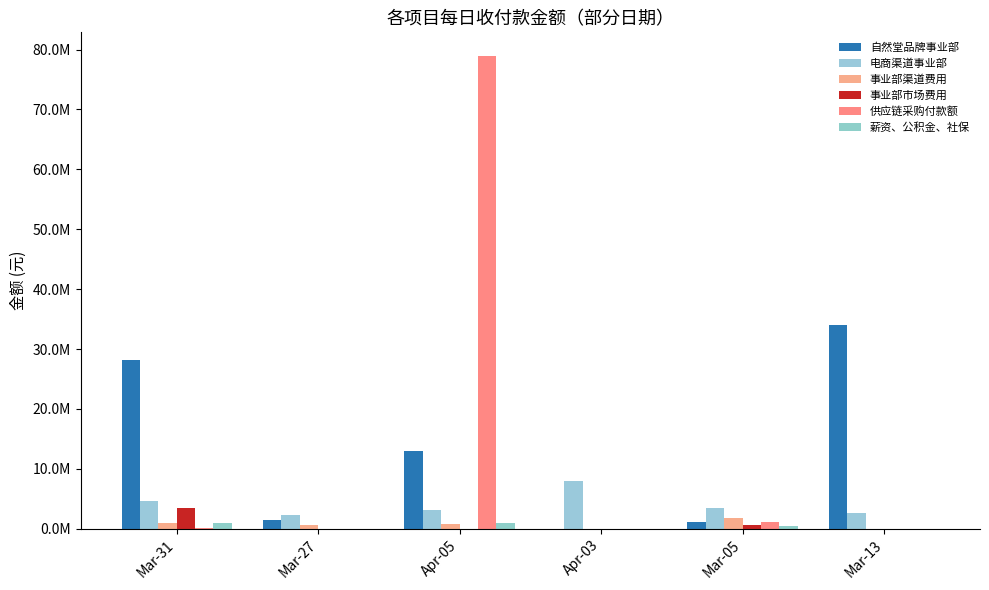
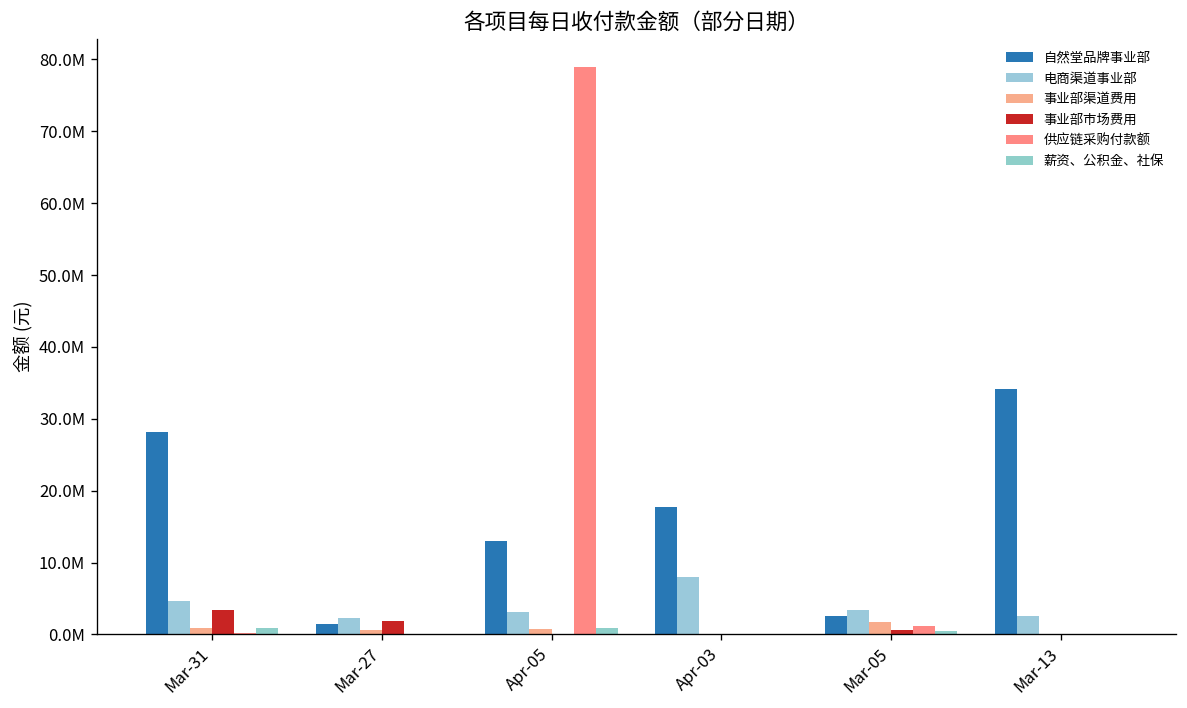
事业部市场费用, Mar-27: 0 -> 2000000
自然堂品牌事业部, Apr-03: 0 -> 18000000
自然堂品牌事业部, Mar-05: 1000000 -> 3000000
